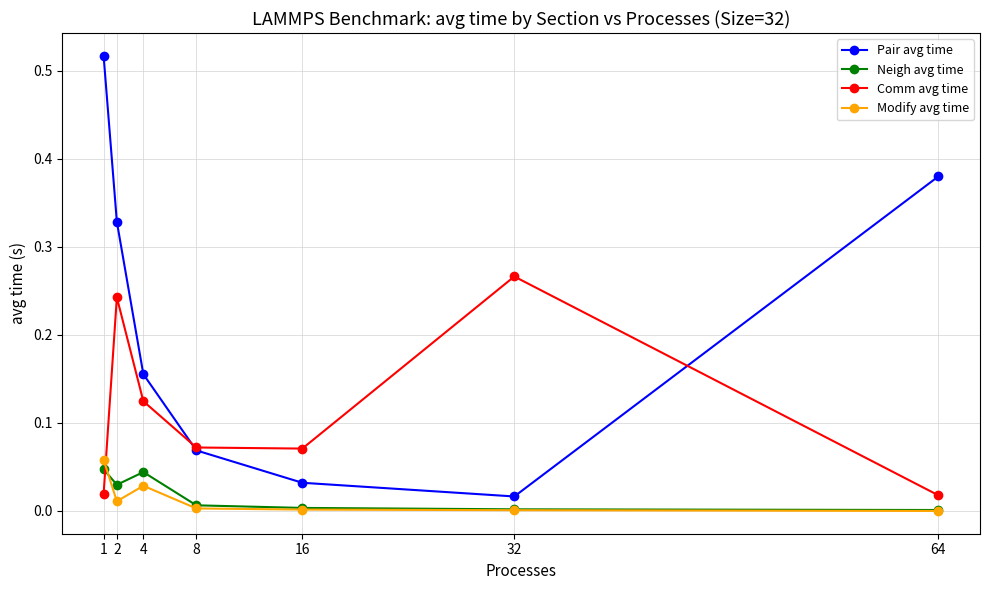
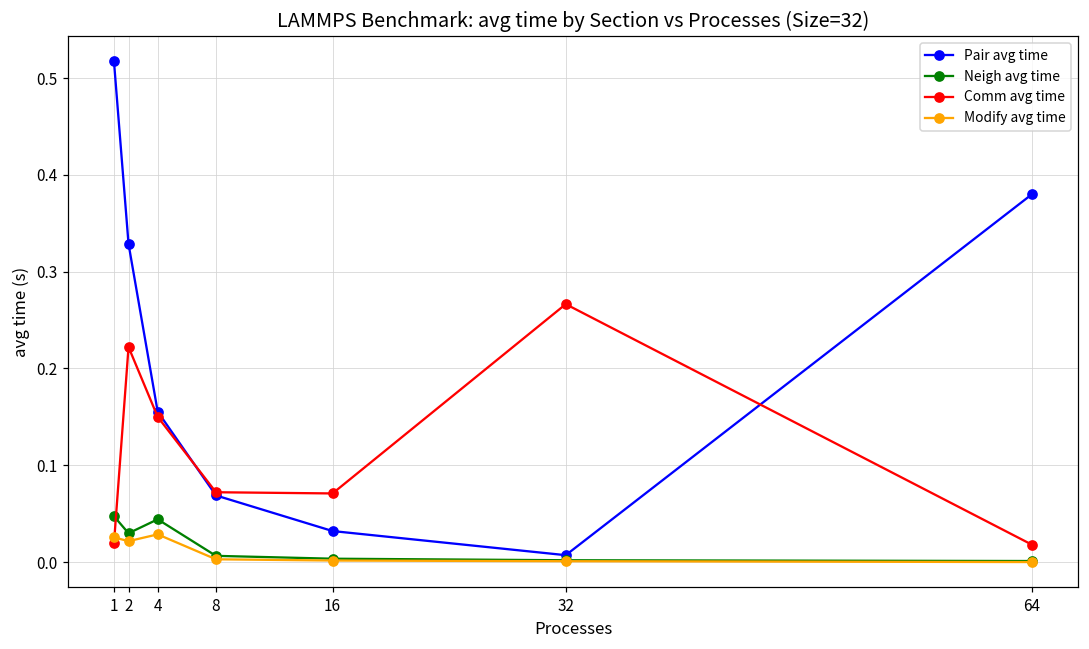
Modify avg time, 1: 0.06 -> 0.03
Comm avg time, 2: 0.24 -> 0.22
Modify avg time, 2: 0.01 -> 0.02
Comm avg time, 4: 0.12 -> 0.15
Pair avg time, 32: 0.02 -> 0.01
